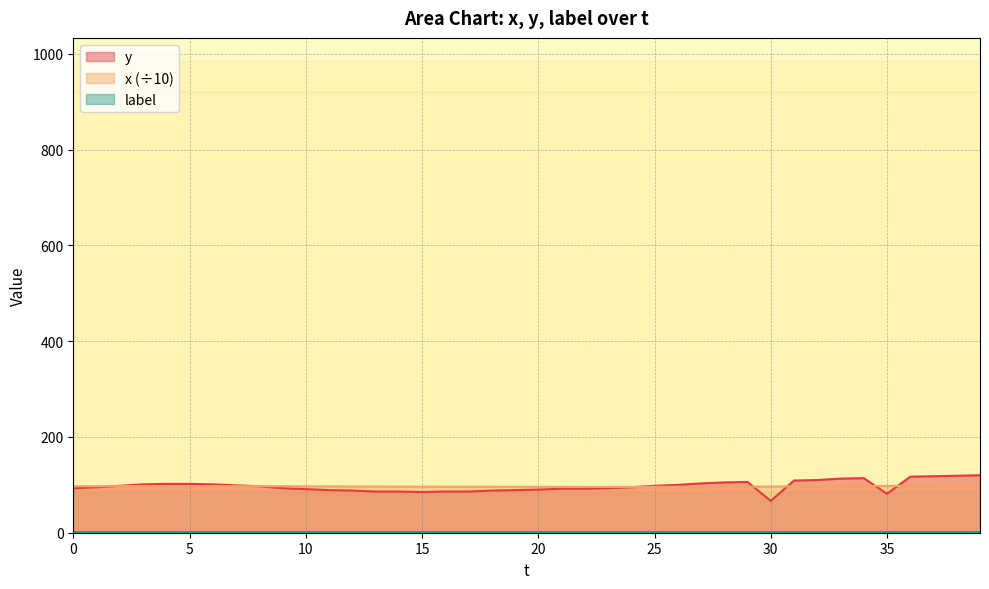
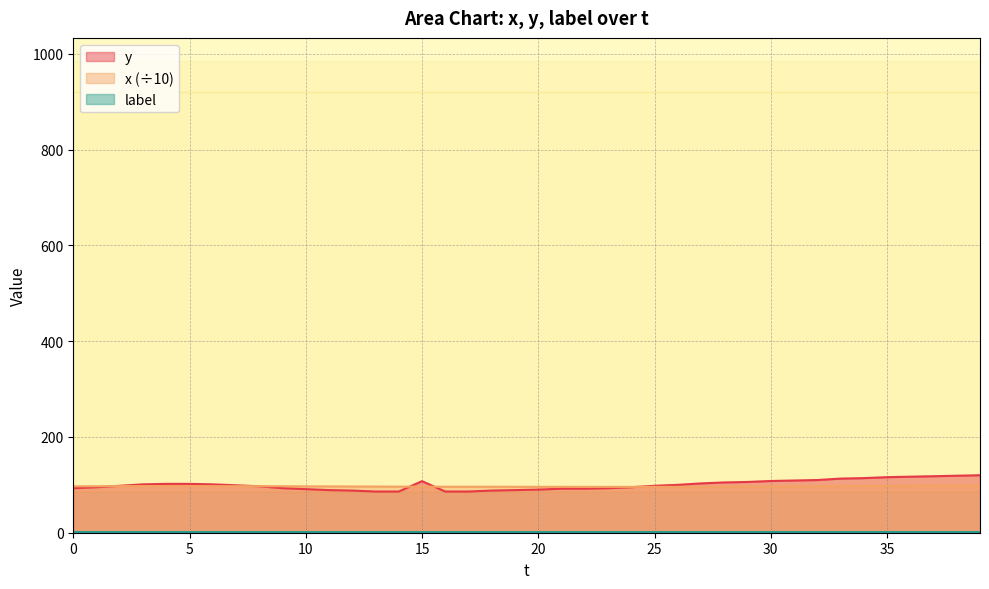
y, 15: 90 -> 110
y, 30: 70 -> 110
y, 35: 80 -> 120
